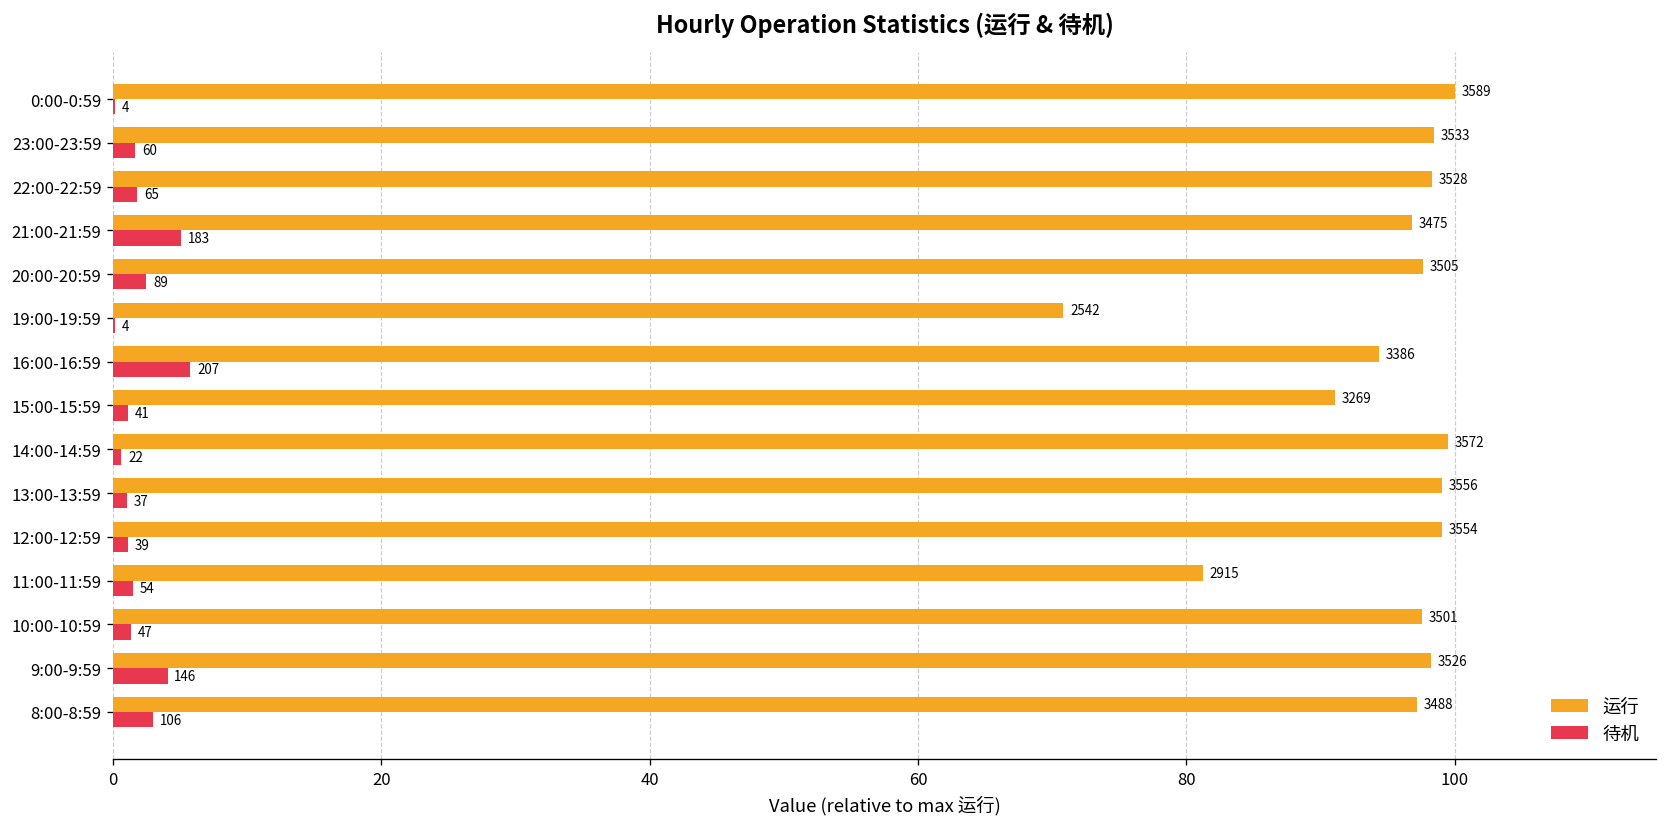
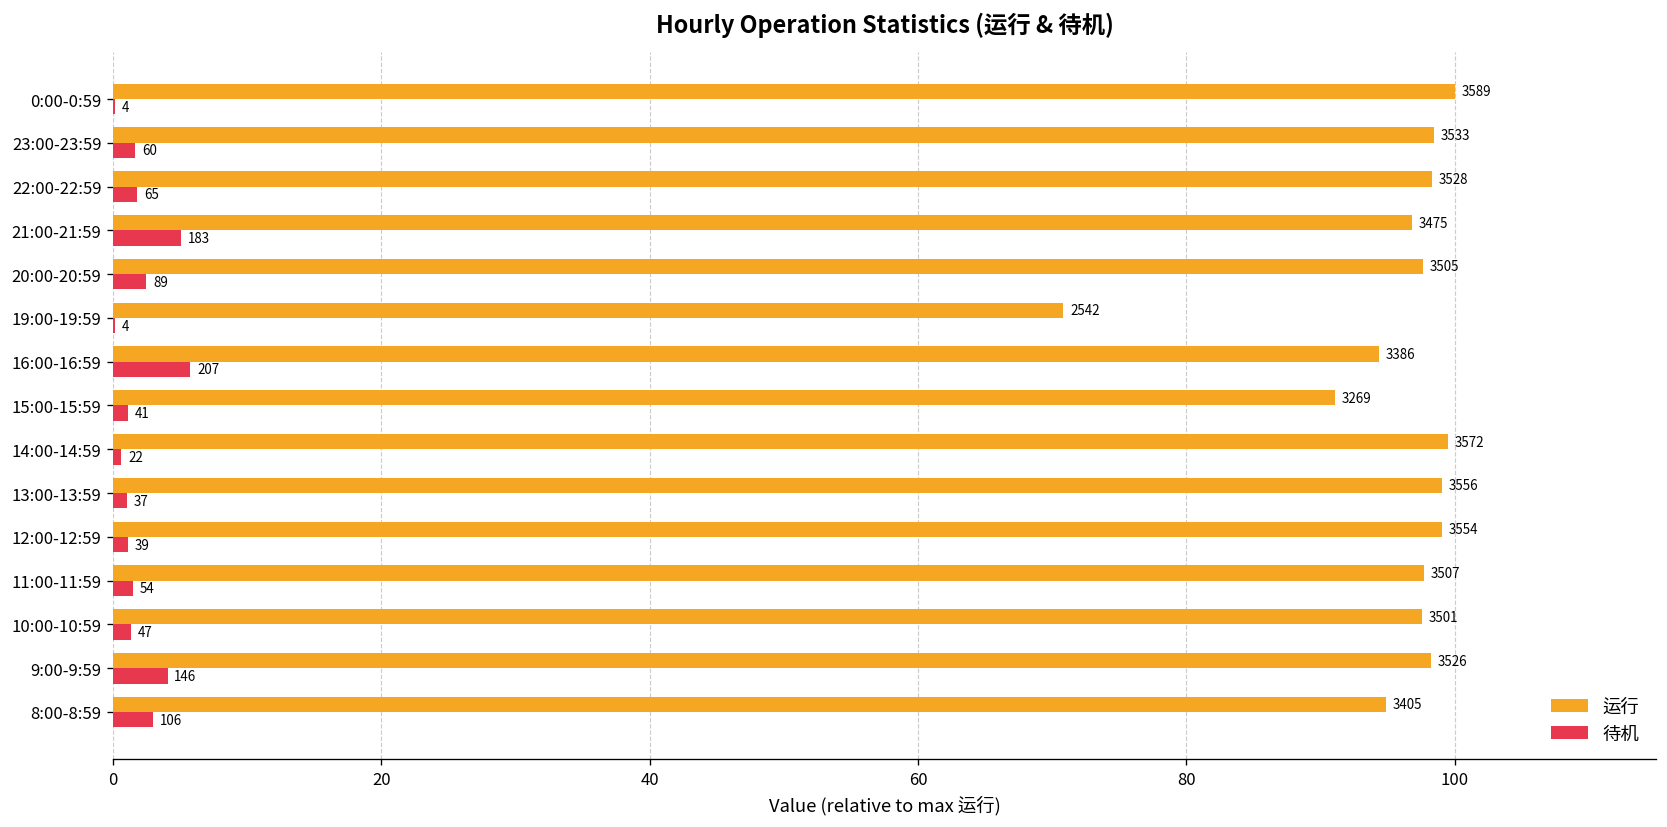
运行, 11:00-11:59: 2915 -> 3507
运行, 8:00-8:59: 3488 -> 3405
